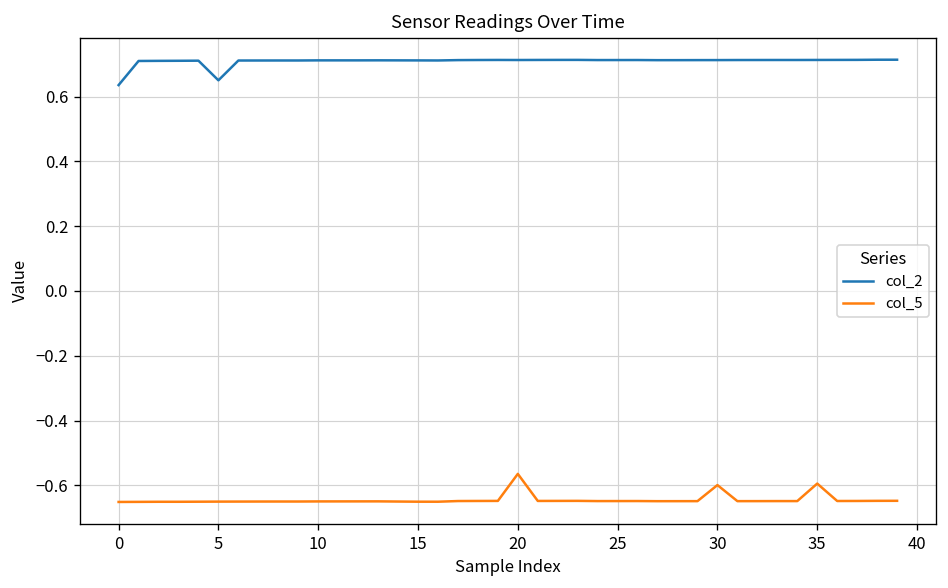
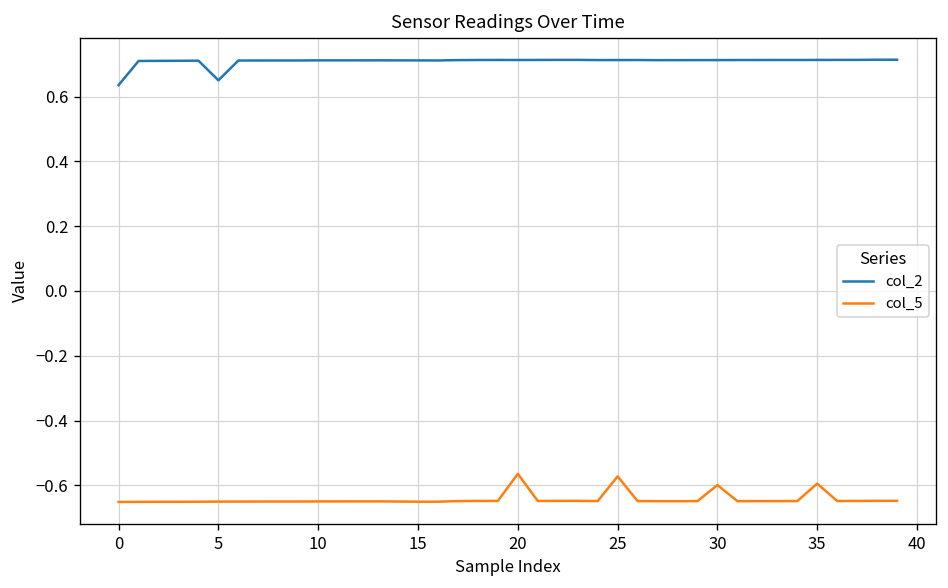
col_5, 25: -0.65 -> -0.57
